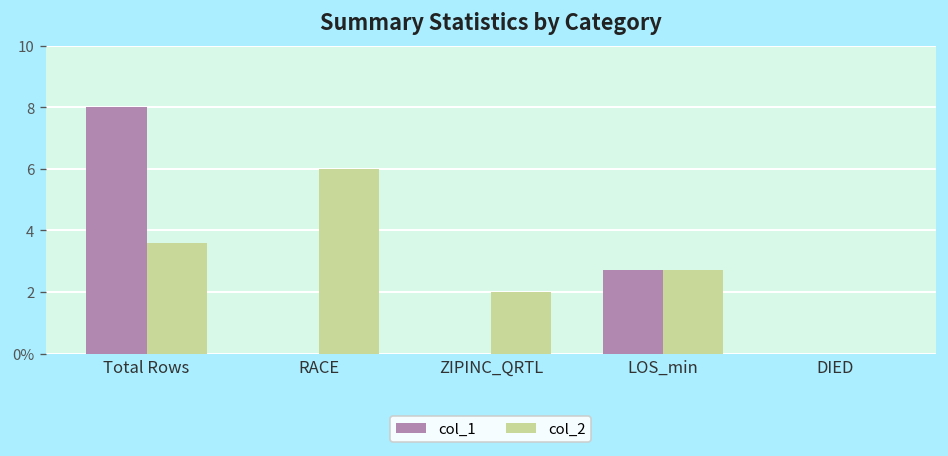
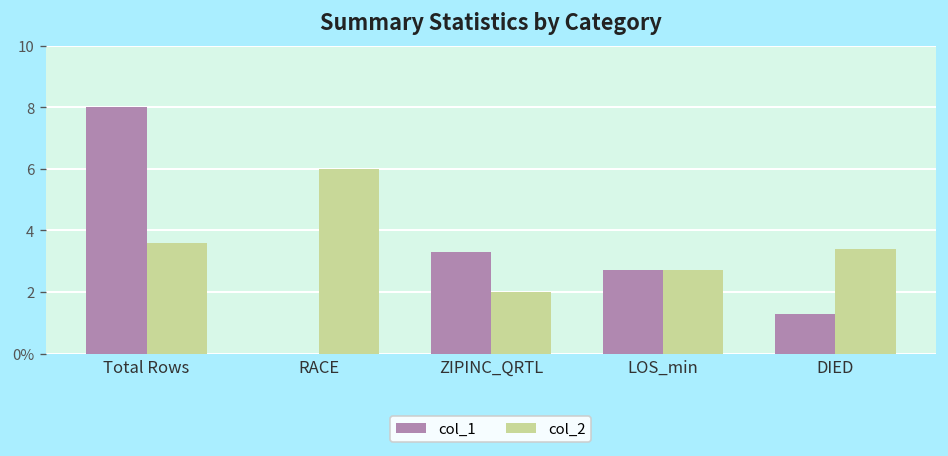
col_1, ZIPINC_QRTL: 0.0 -> 3.3
col_1, DIED: 0.0 -> 1.3
col_2, DIED: 0.0 -> 3.4
